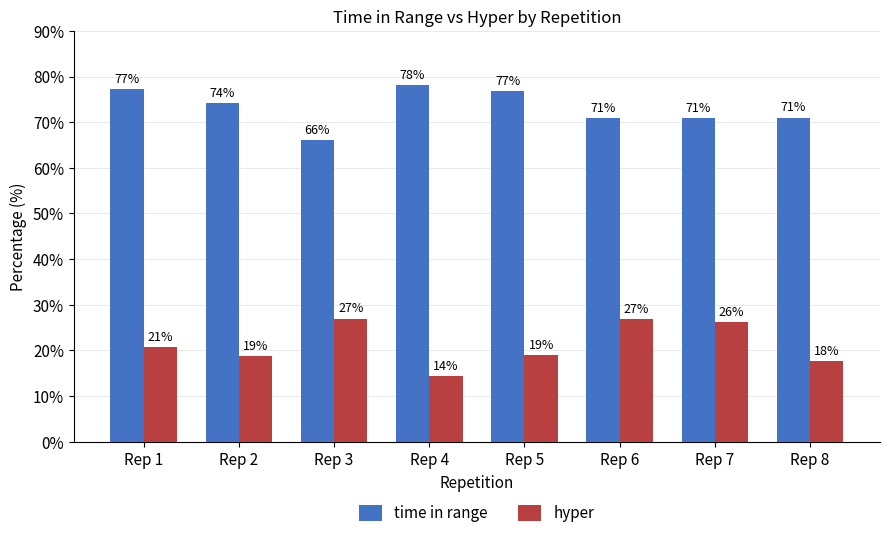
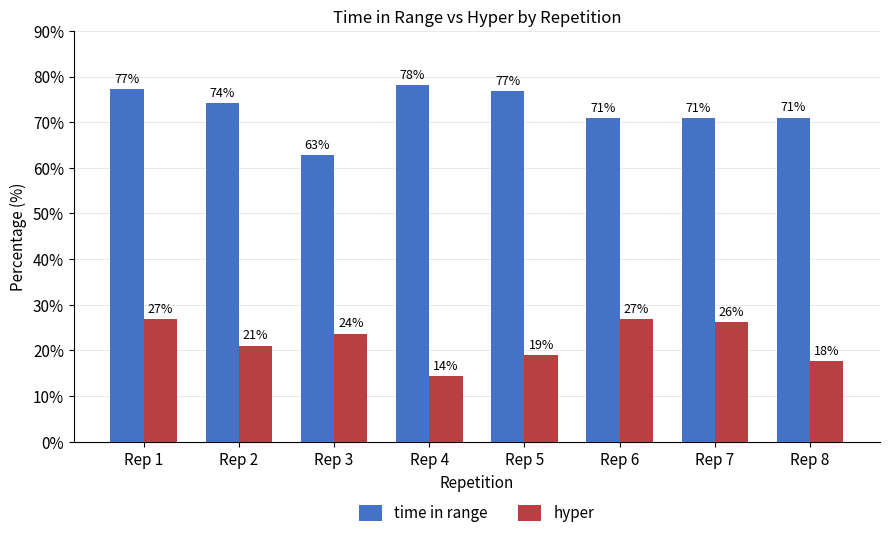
hyper, Rep 1: 21% -> 27%
hyper, Rep 2: 19% -> 21%
time in range, Rep 3: 66% -> 63%
hyper, Rep 3: 27% -> 24%
